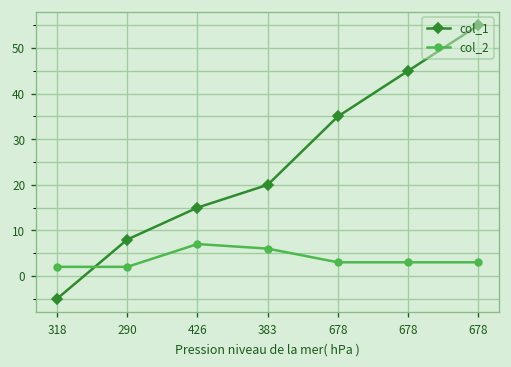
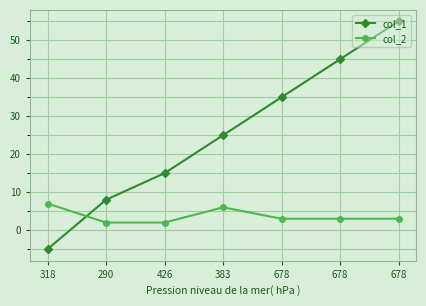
col_2, 318: 2 -> 7
col_2, 426: 7 -> 2
col_1, 383: 20 -> 25
